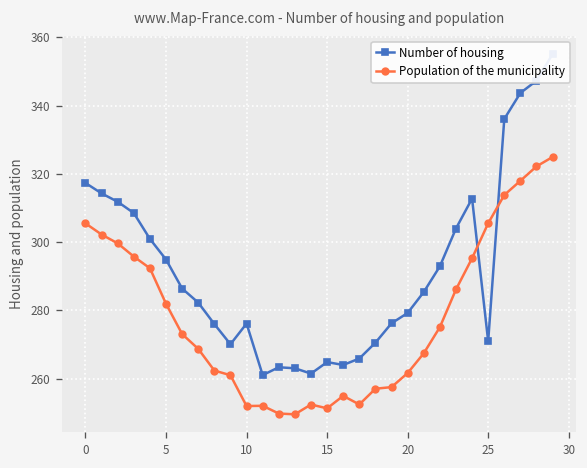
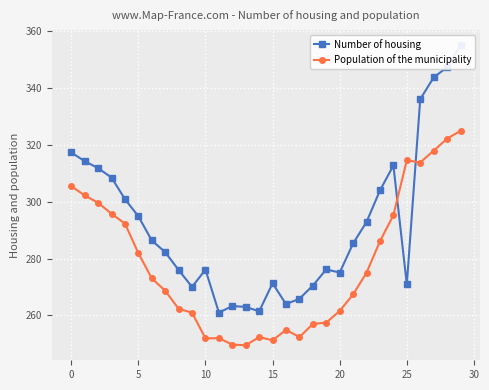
Number of housing, 15: 265 -> 271
Number of housing, 20: 279 -> 275
Population of the municipality, 25: 306 -> 315
